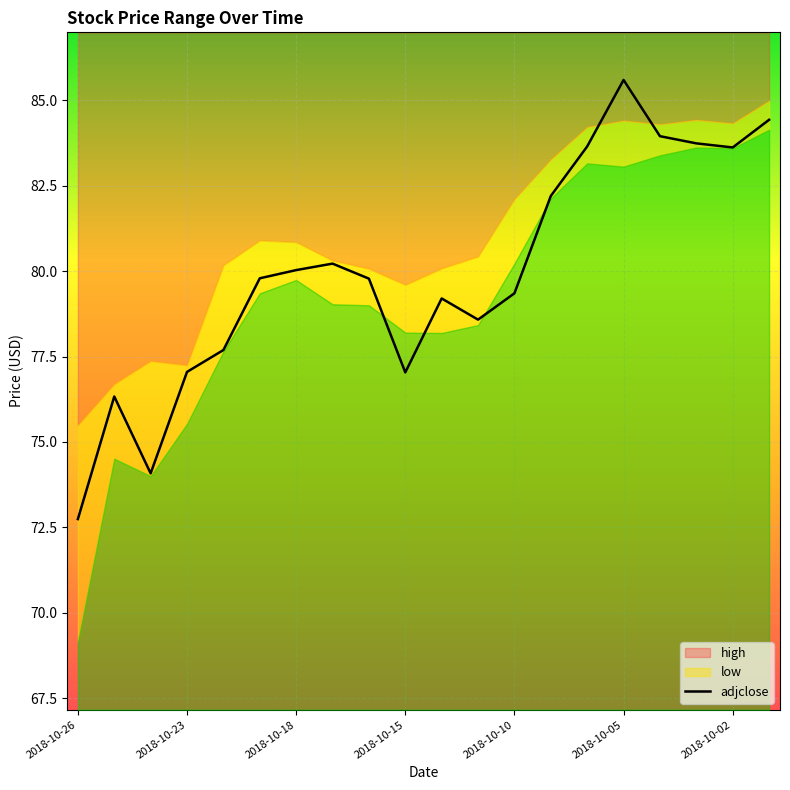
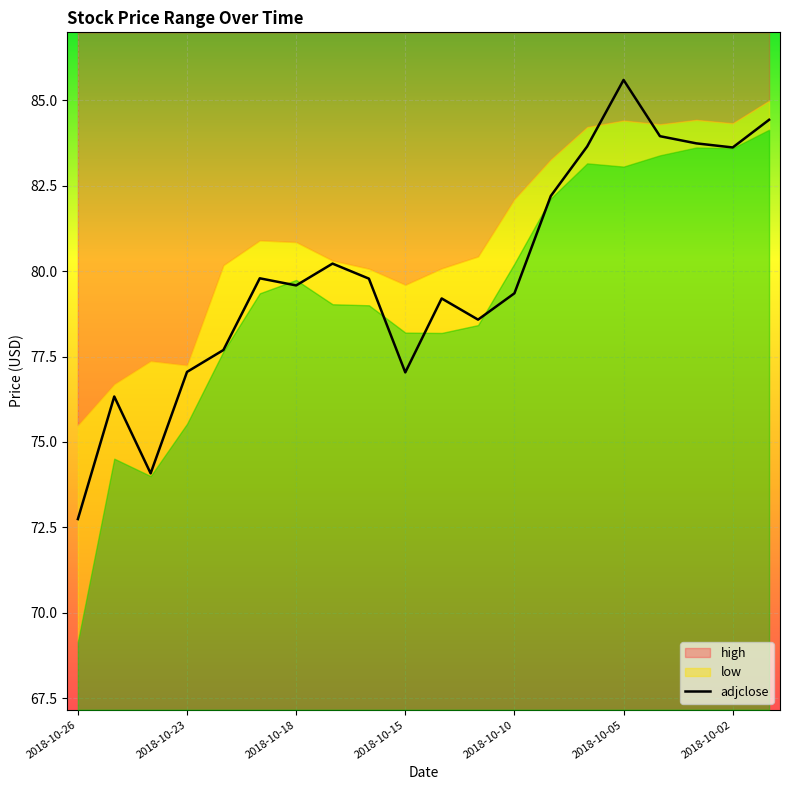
adjclose, 2018-10-18: 80.0 -> 79.6
